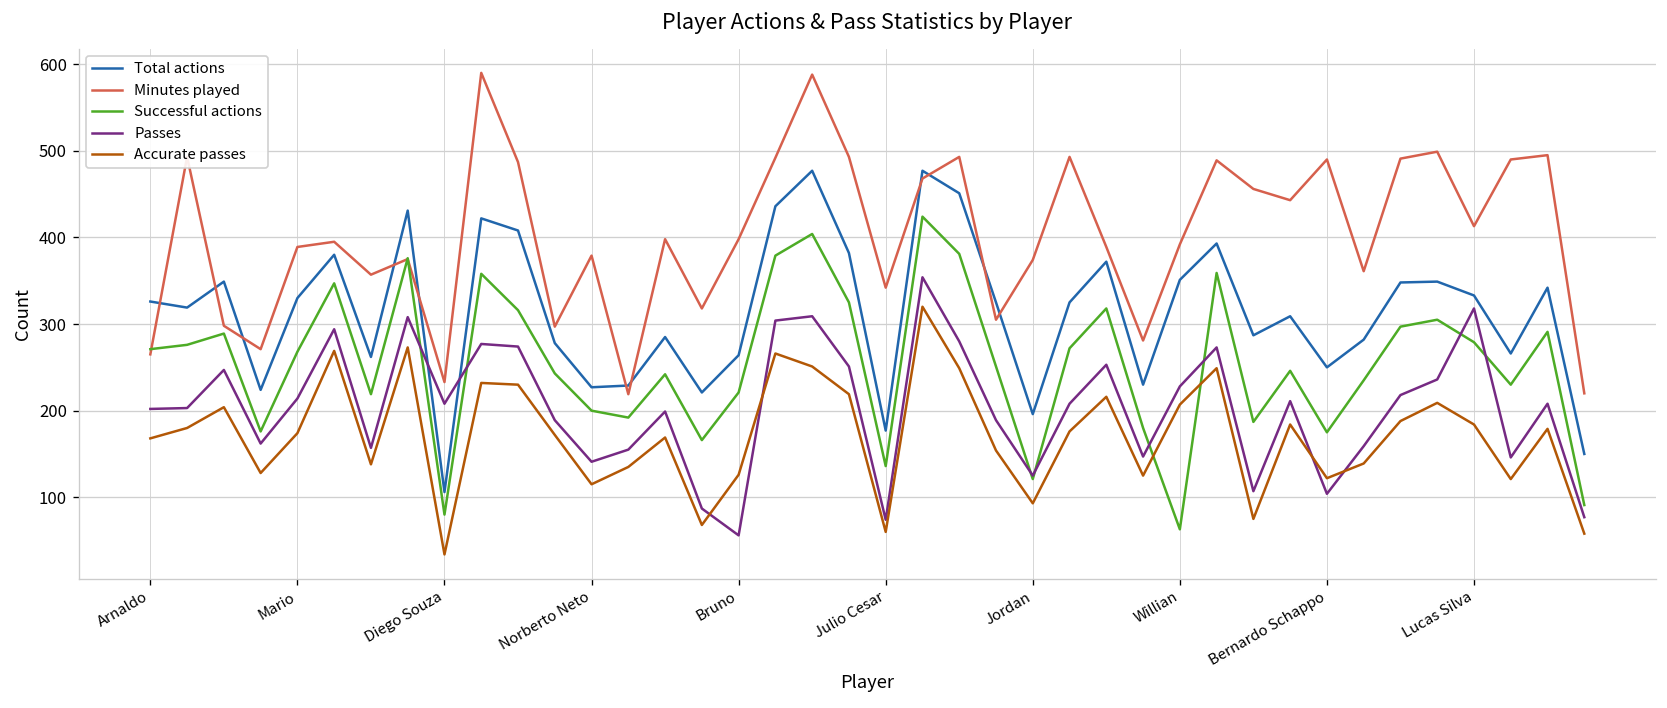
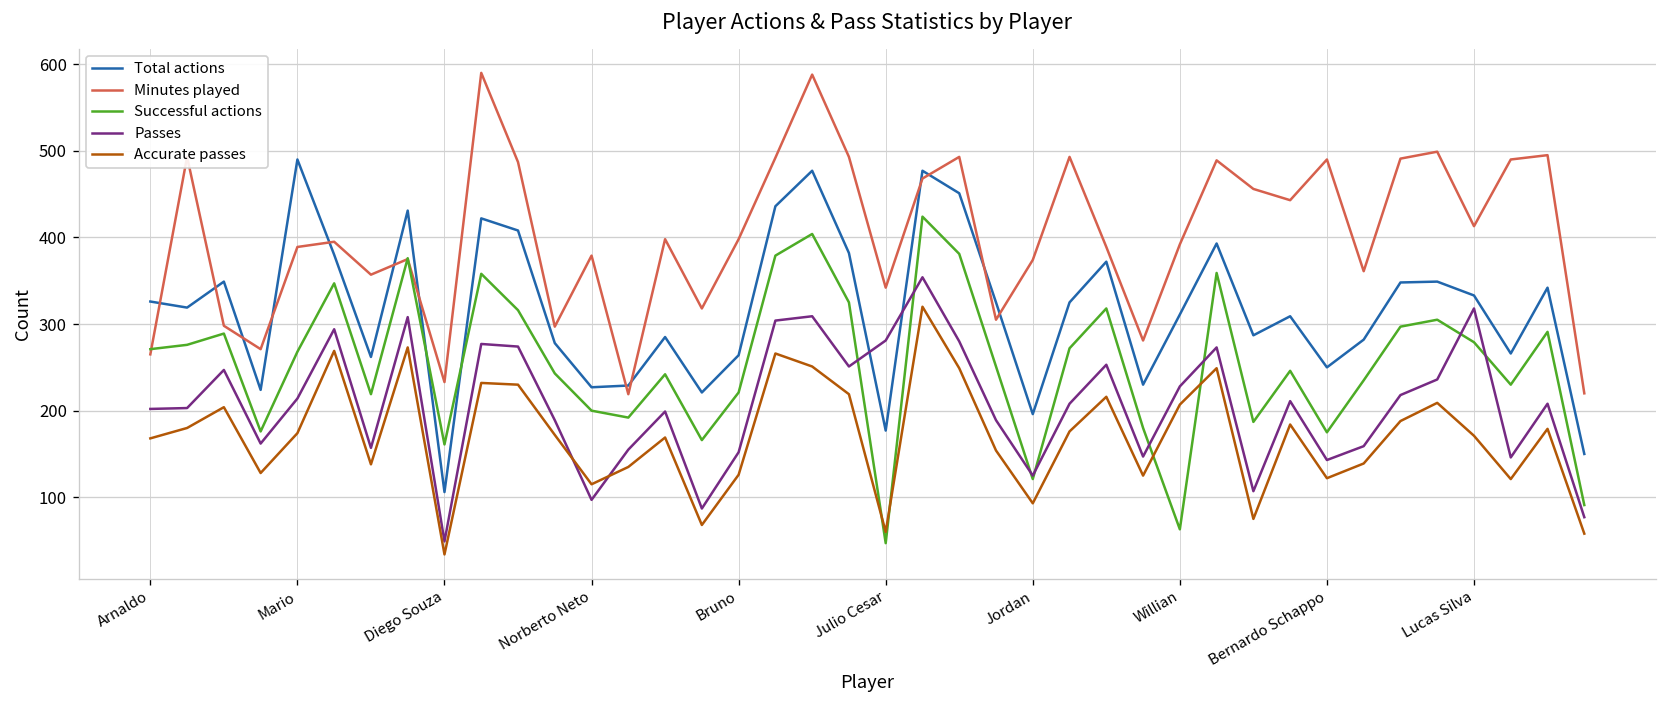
Total actions, Mario: 330 -> 490
Successful actions, Diego Souza: 80 -> 160
Passes, Diego Souza: 210 -> 50
Passes, Norberto Neto: 140 -> 100
Passes, Bruno: 60 -> 150
Successful actions, Julio Cesar: 140 -> 50
Passes, Julio Cesar: 70 -> 280
Total actions, Willian: 350 -> 310
Passes, Bernardo Schappo: 100 -> 140
Accurate passes, Lucas Silva: 180 -> 170
